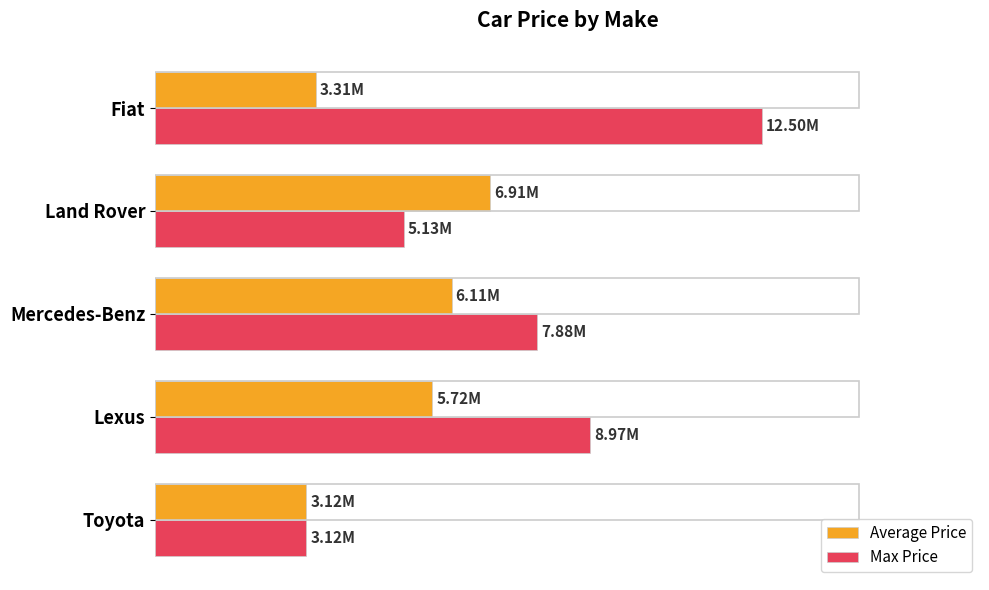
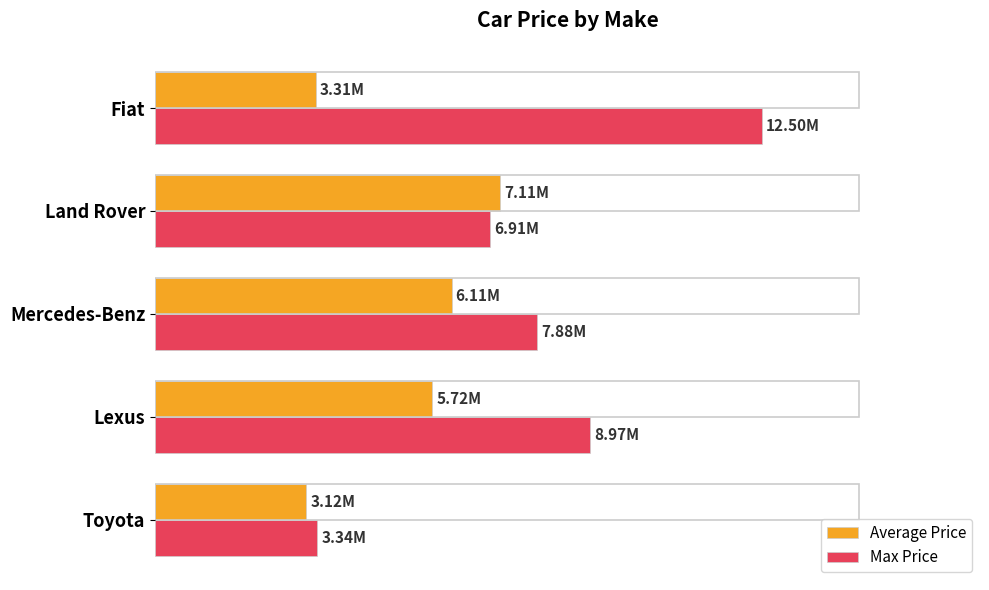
Average Price, Land Rover: 6.91M -> 7.11M
Max Price, Land Rover: 5.13M -> 6.91M
Max Price, Toyota: 3.12M -> 3.34M
